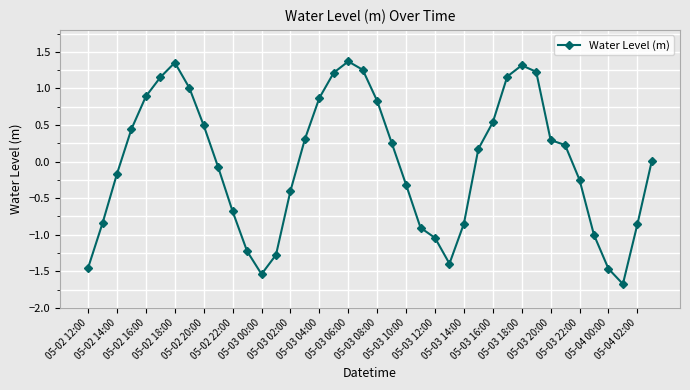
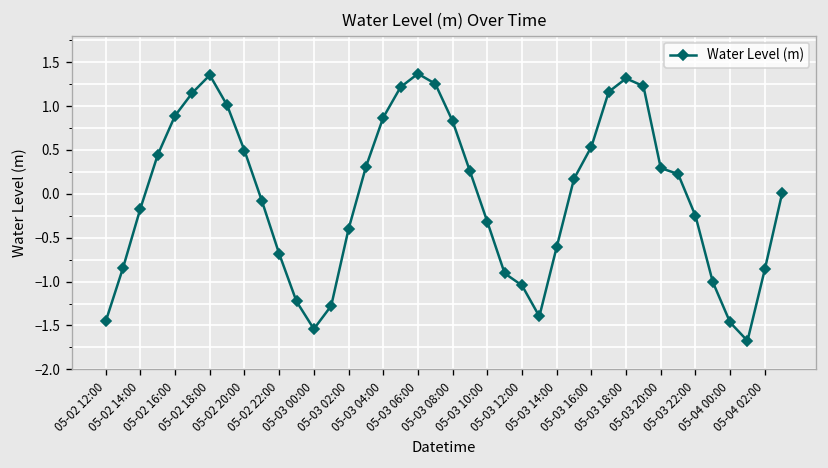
05-03 14:00: -0.8 -> -0.6
